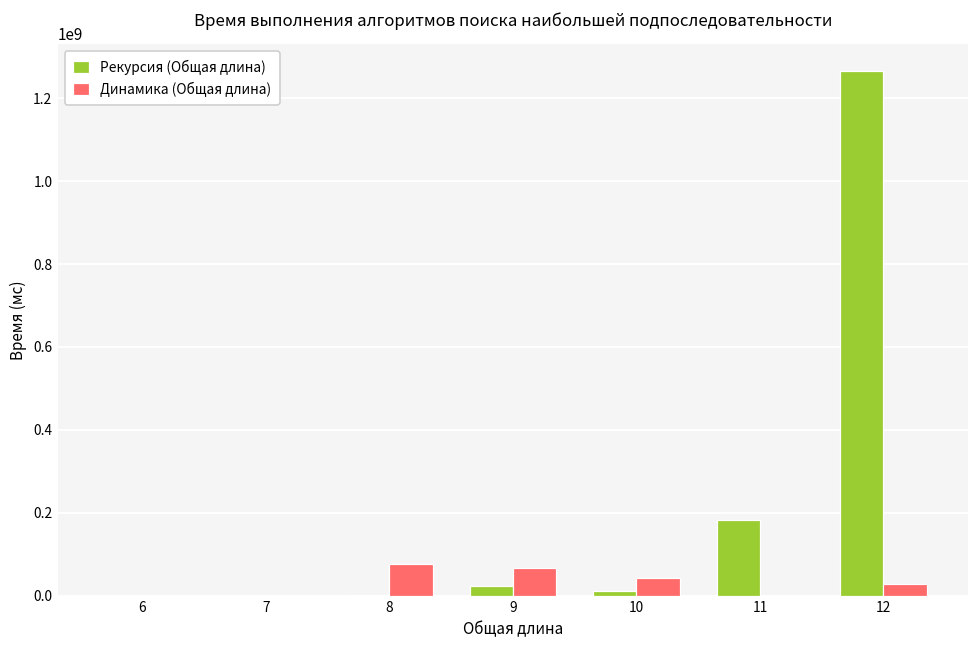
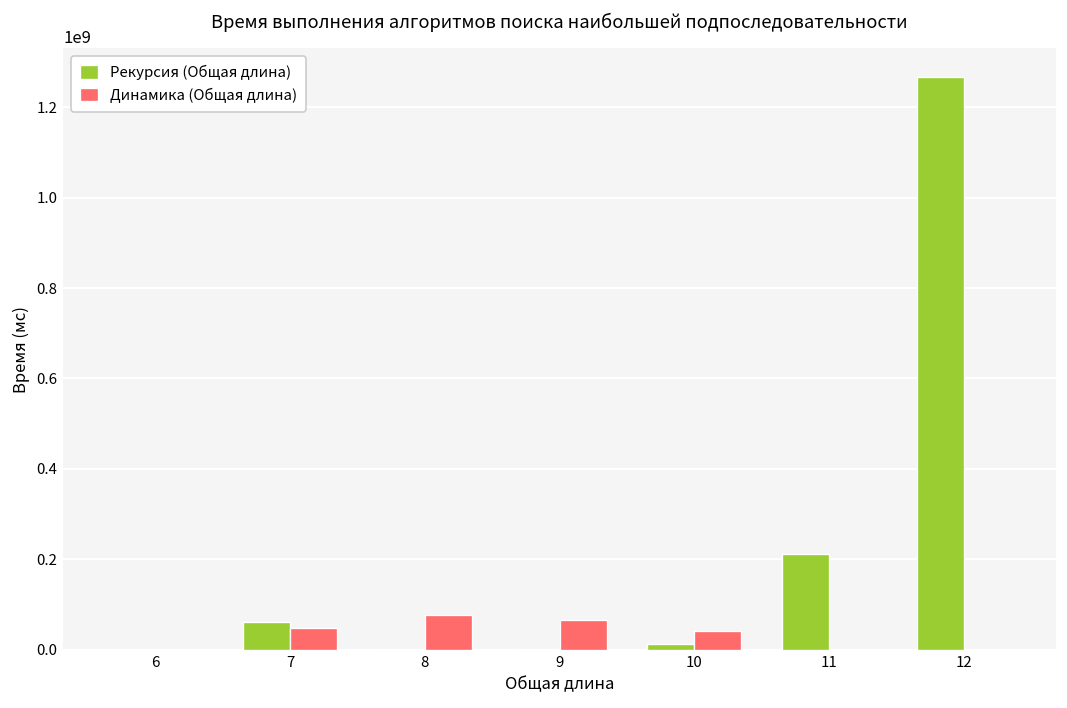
Рекурсия (Общая длина), 7: 0 -> 60000000
Динамика (Общая длина), 7: 0 -> 50000000
Рекурсия (Общая длина), 9: 20000000 -> 0
Рекурсия (Общая длина), 11: 180000000 -> 210000000
Динамика (Общая длина), 12: 30000000 -> 0
